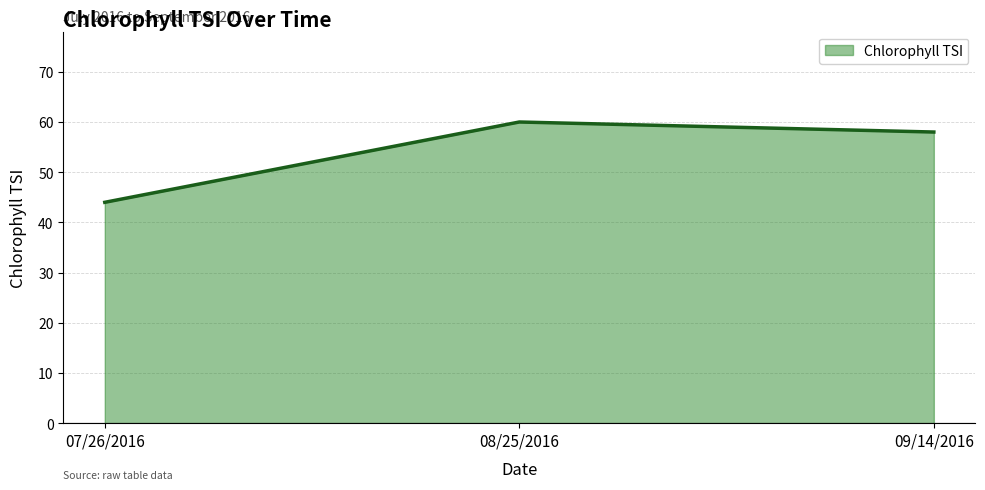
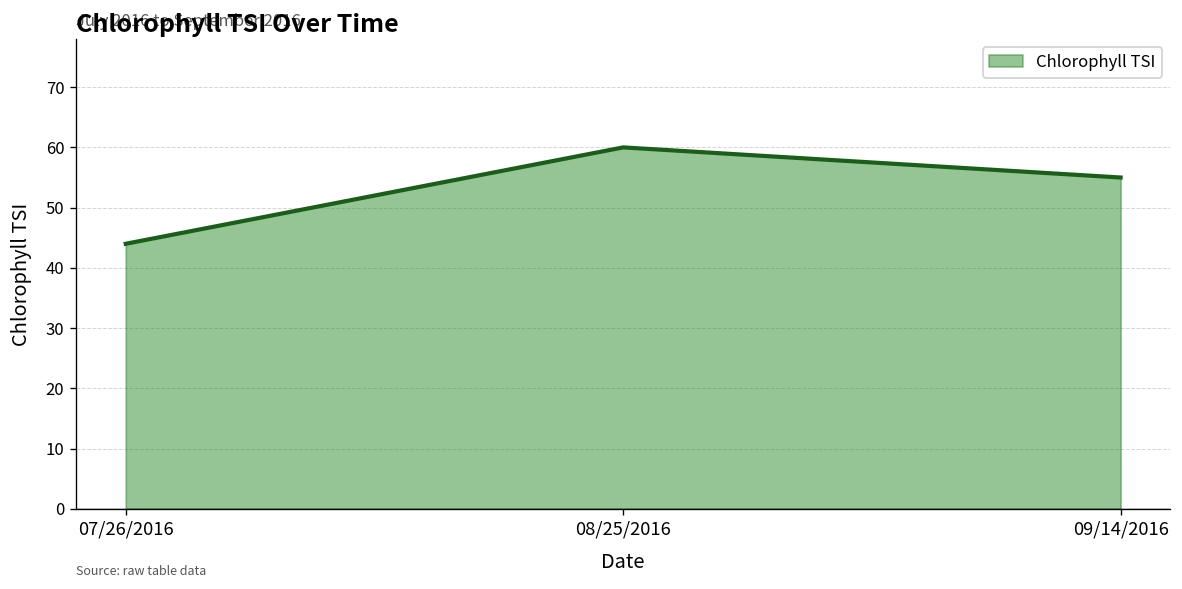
09/14/2016: 58 -> 55
